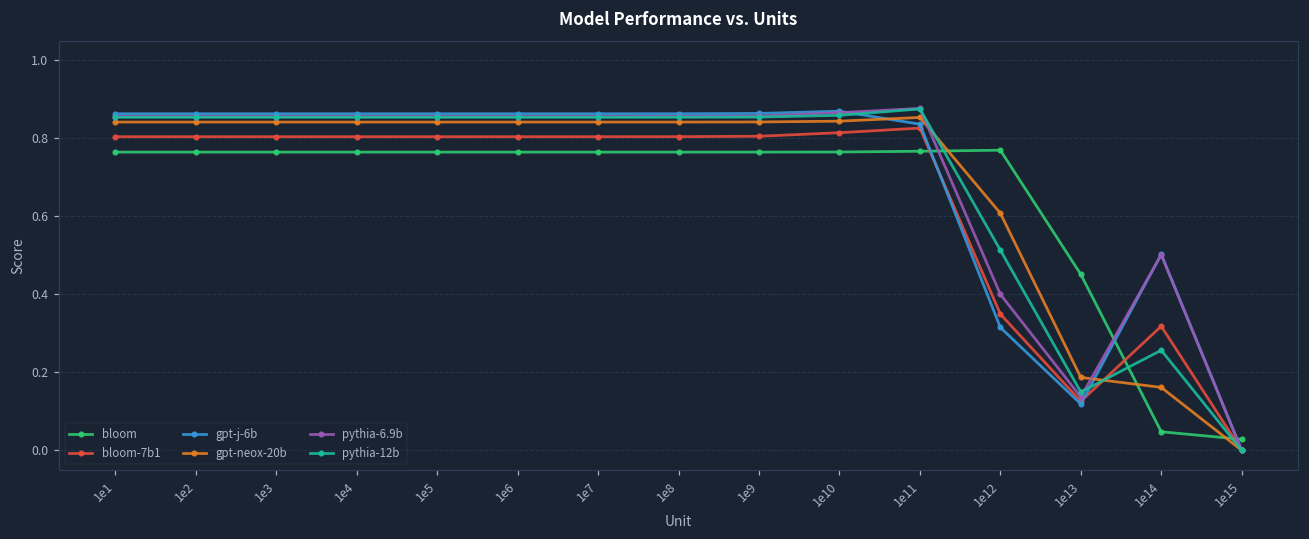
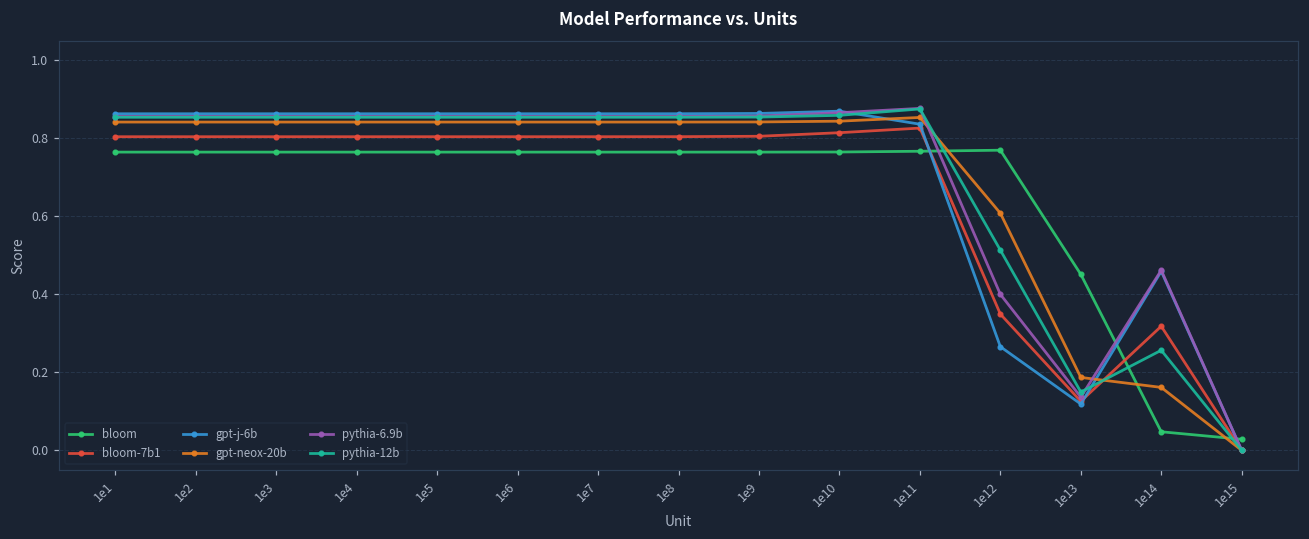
gpt-j-6b, 1e12: 0.31 -> 0.27
gpt-j-6b, 1e14: 0.50 -> 0.46
pythia-6.9b, 1e14: 0.50 -> 0.46
